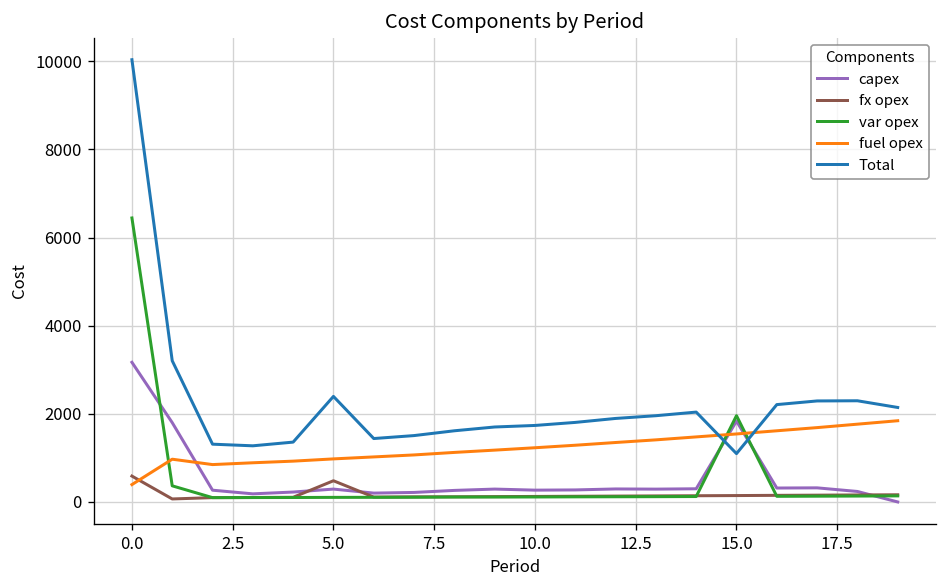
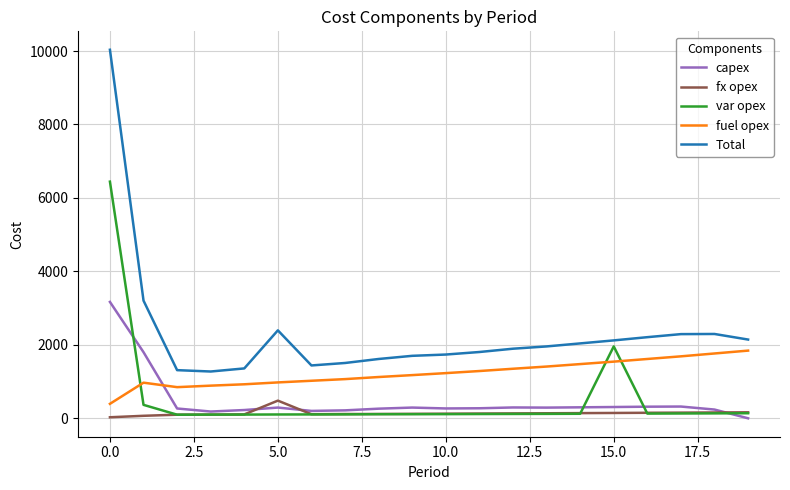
fx opex, 0.0: 600 -> 0
capex, 15.0: 1800 -> 300
Total, 15.0: 1100 -> 2100
